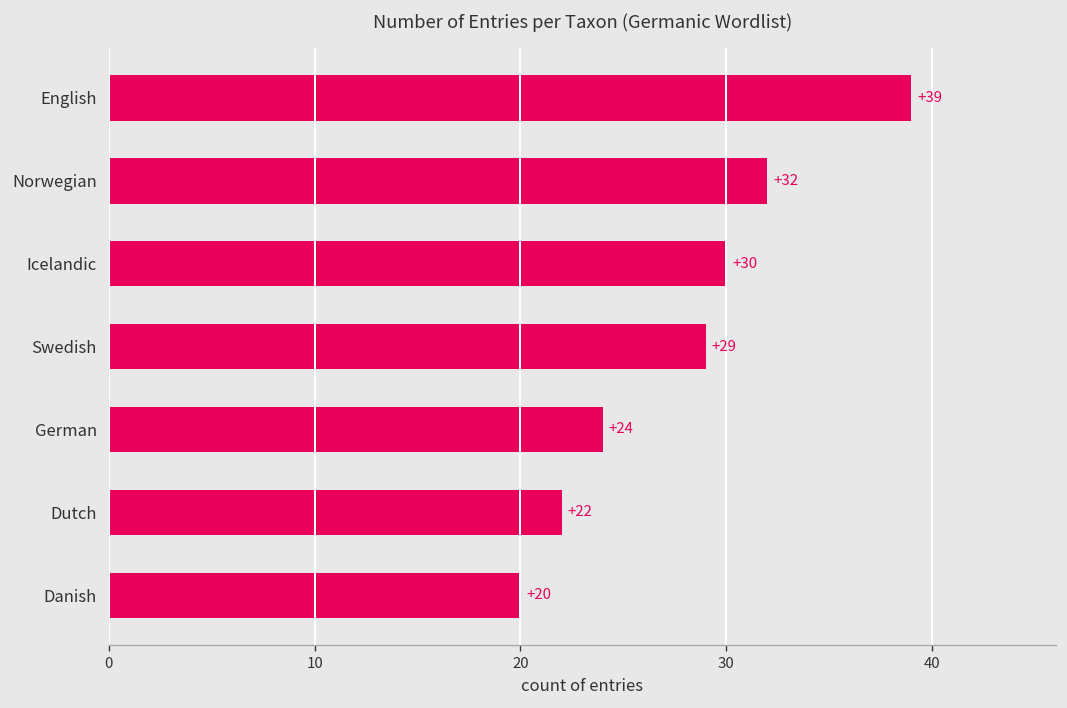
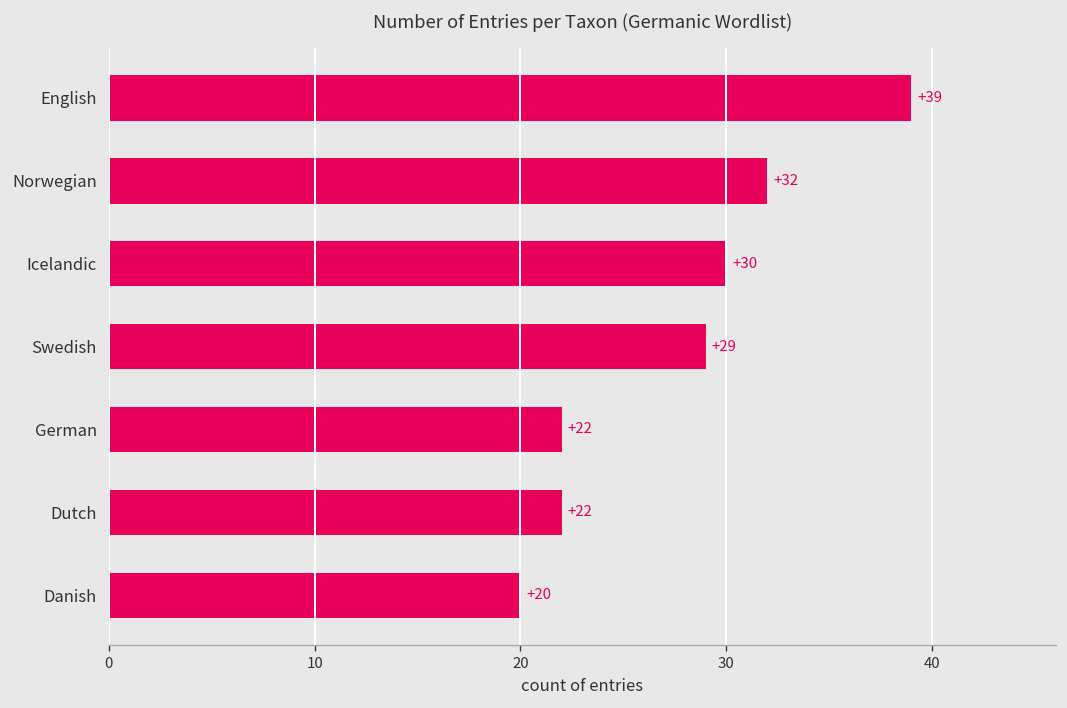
German: +24 -> +22
